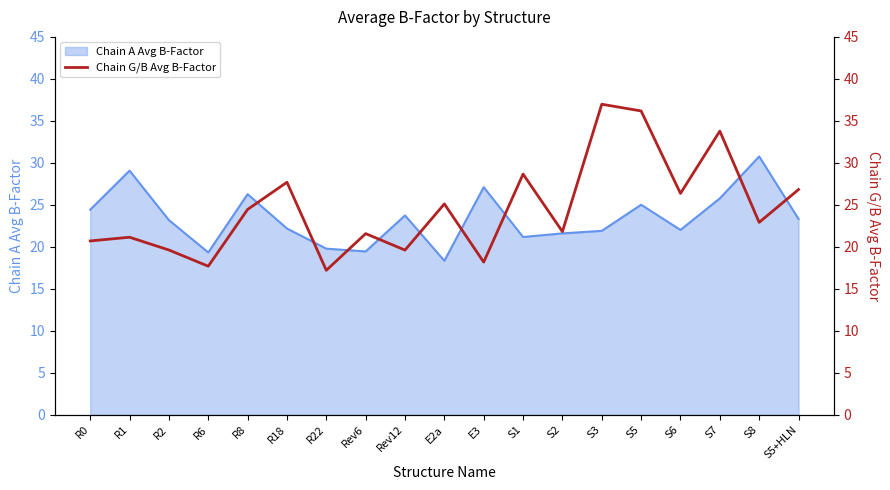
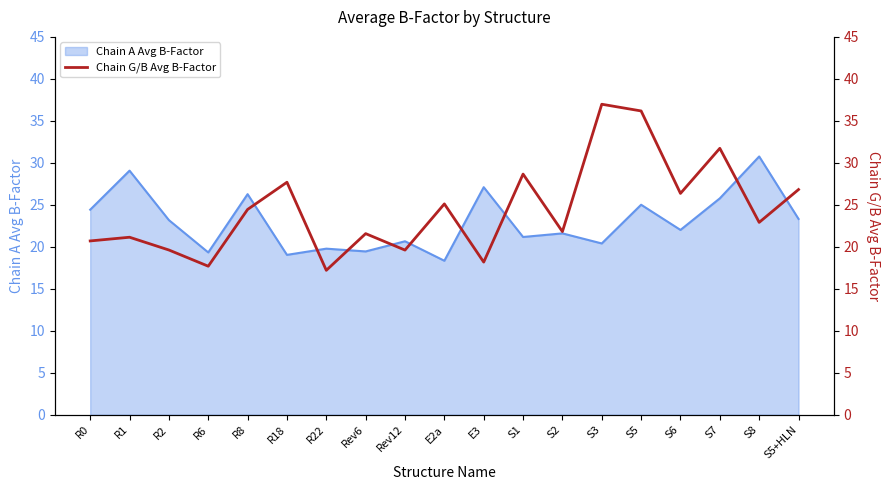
Chain A Avg B-Factor, R18: 22 -> 19
Chain A Avg B-Factor, Rev12: 24 -> 21
Chain A Avg B-Factor, S3: 22 -> 20
Chain G/B Avg B-Factor, S7: 34 -> 32
